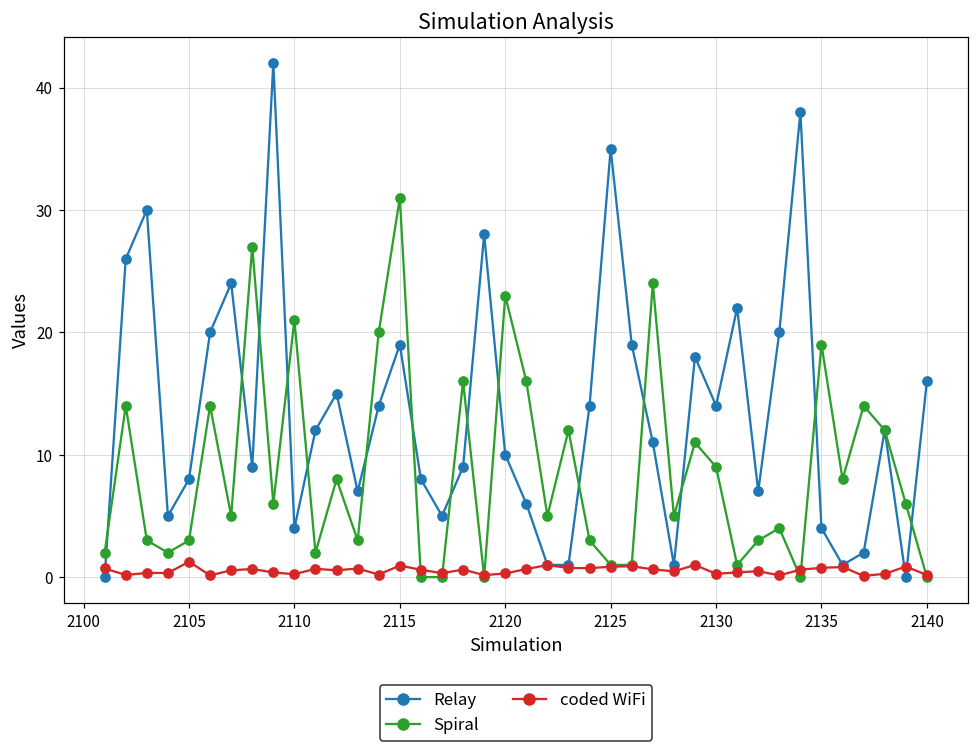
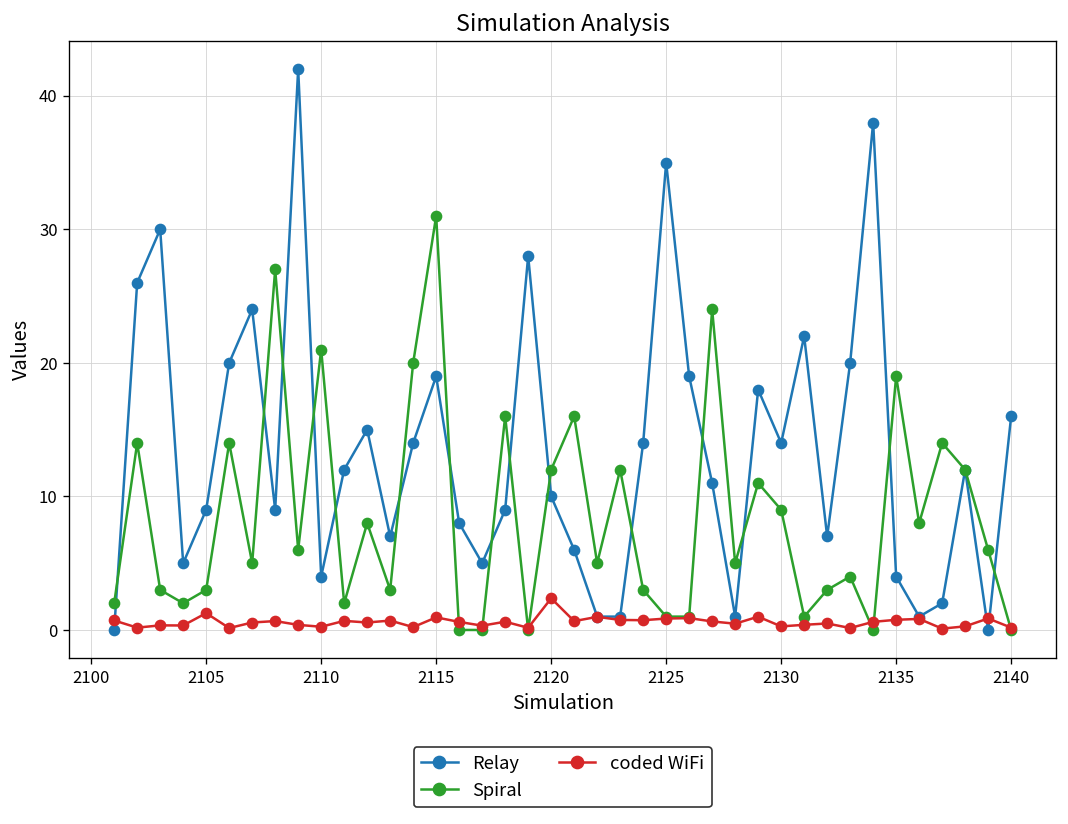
Relay, 2105: 8 -> 9
Spiral, 2120: 23 -> 12
coded WiFi, 2120: 0.3 -> 2.4
